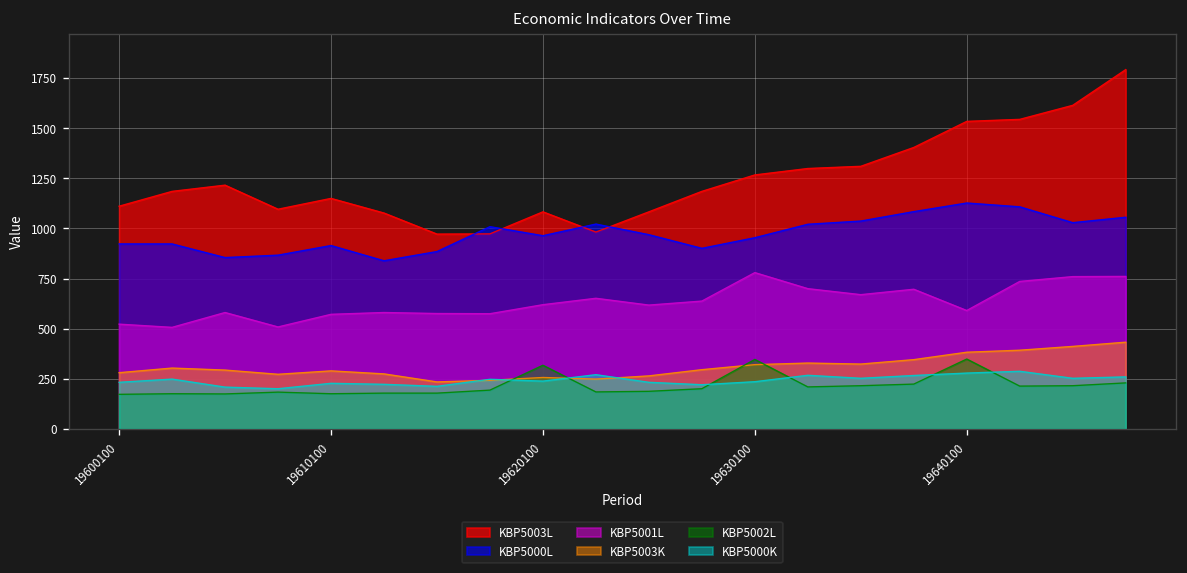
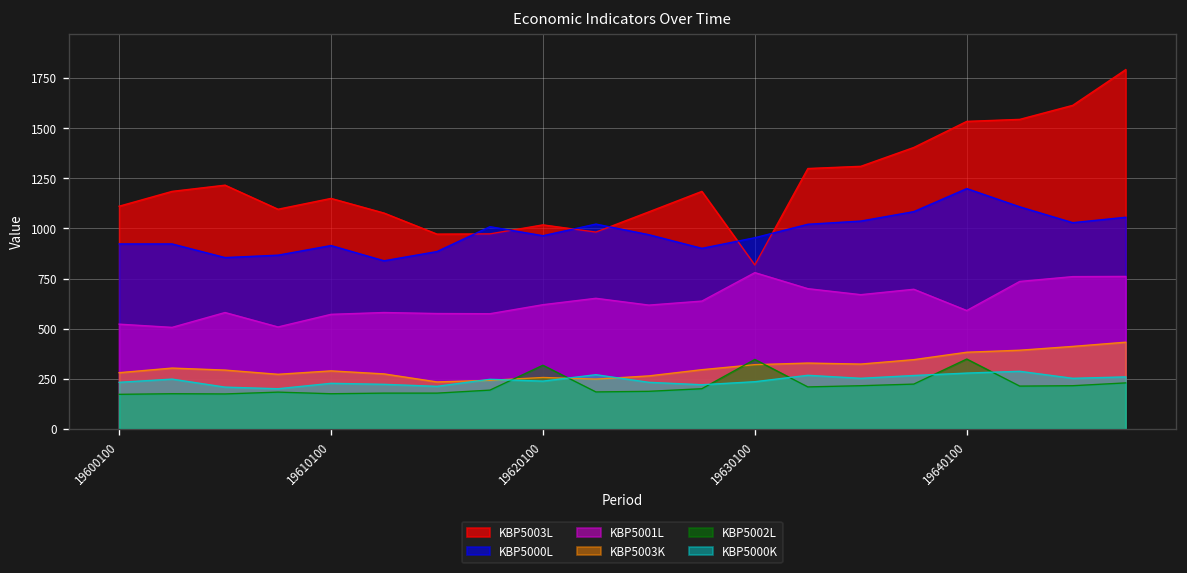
KBP5003L, 19620100: 1080 -> 1020
KBP5003L, 19630100: 1270 -> 820
KBP5000L, 19640100: 1130 -> 1200
